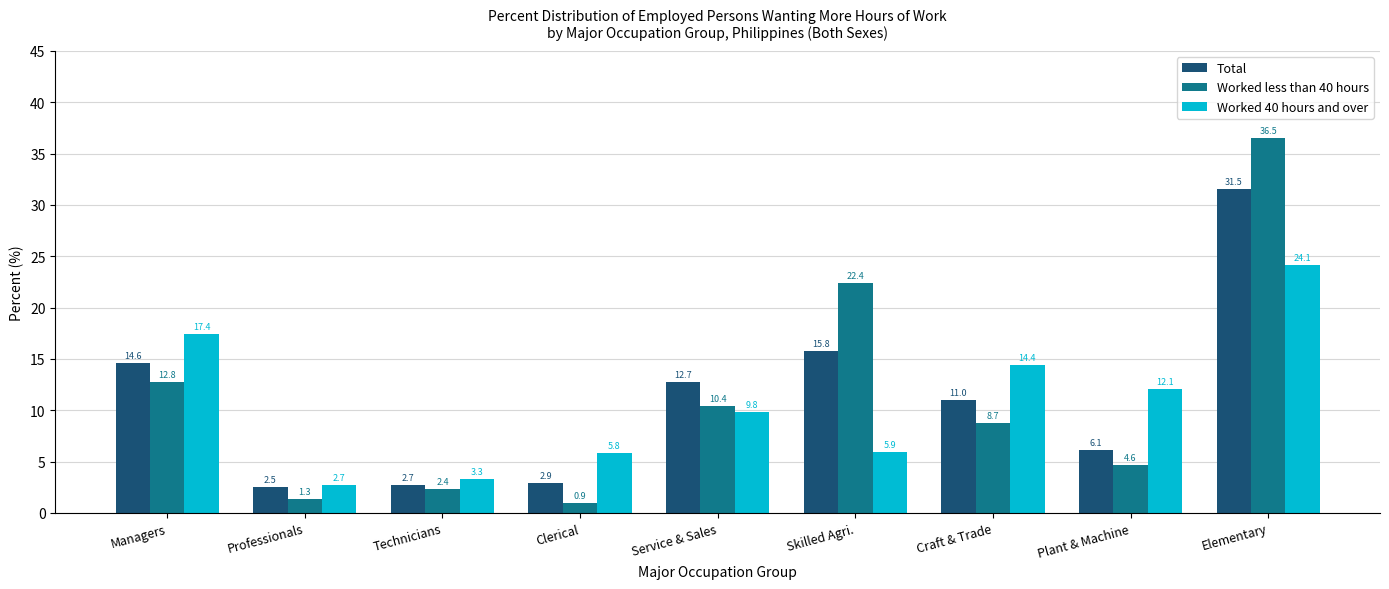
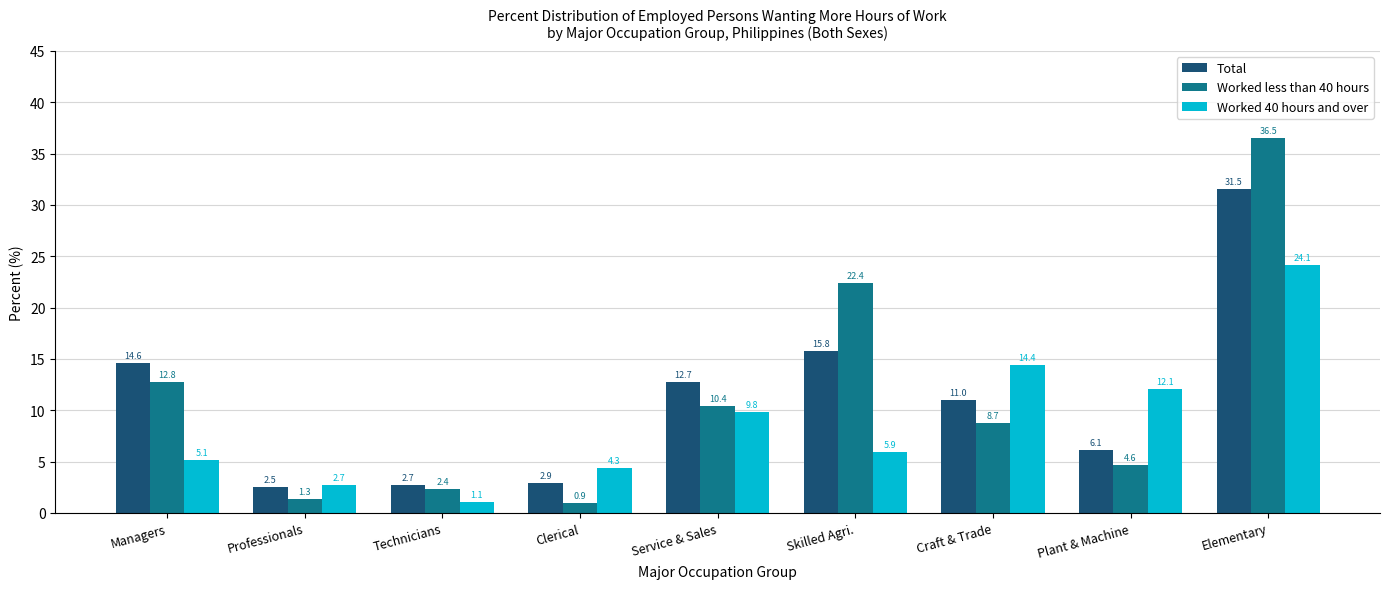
Worked 40 hours and over, Managers: 17.4 -> 5.1
Worked 40 hours and over, Technicians: 3.3 -> 1.1
Worked 40 hours and over, Clerical: 5.8 -> 4.3
